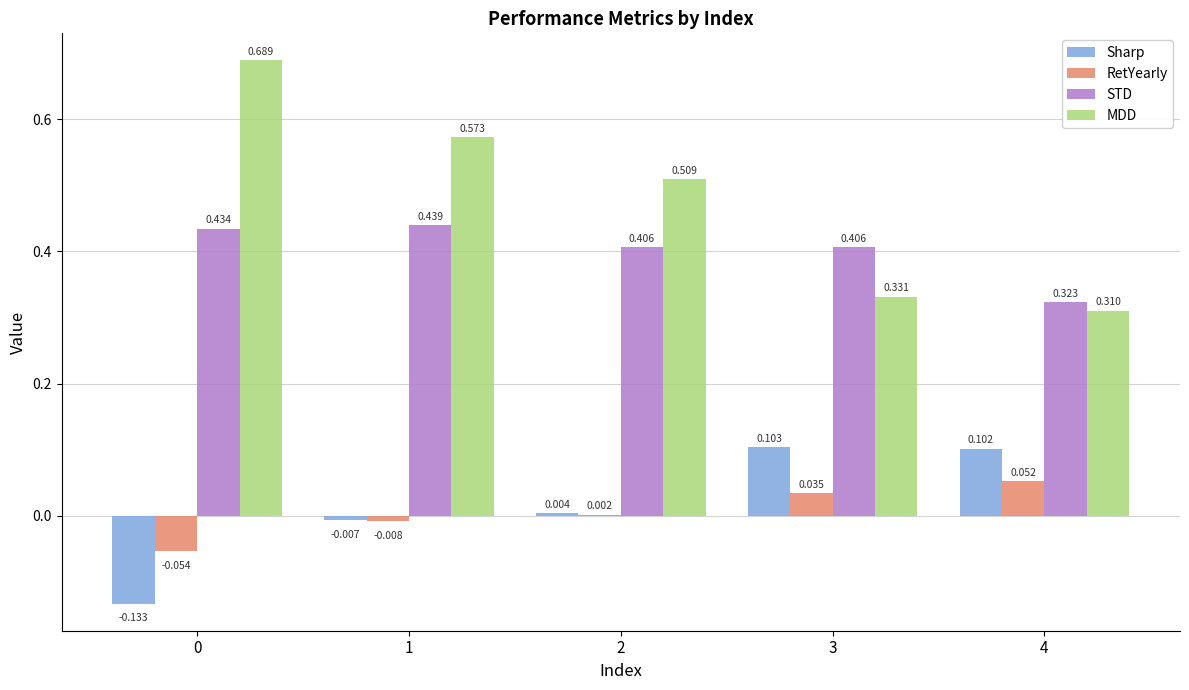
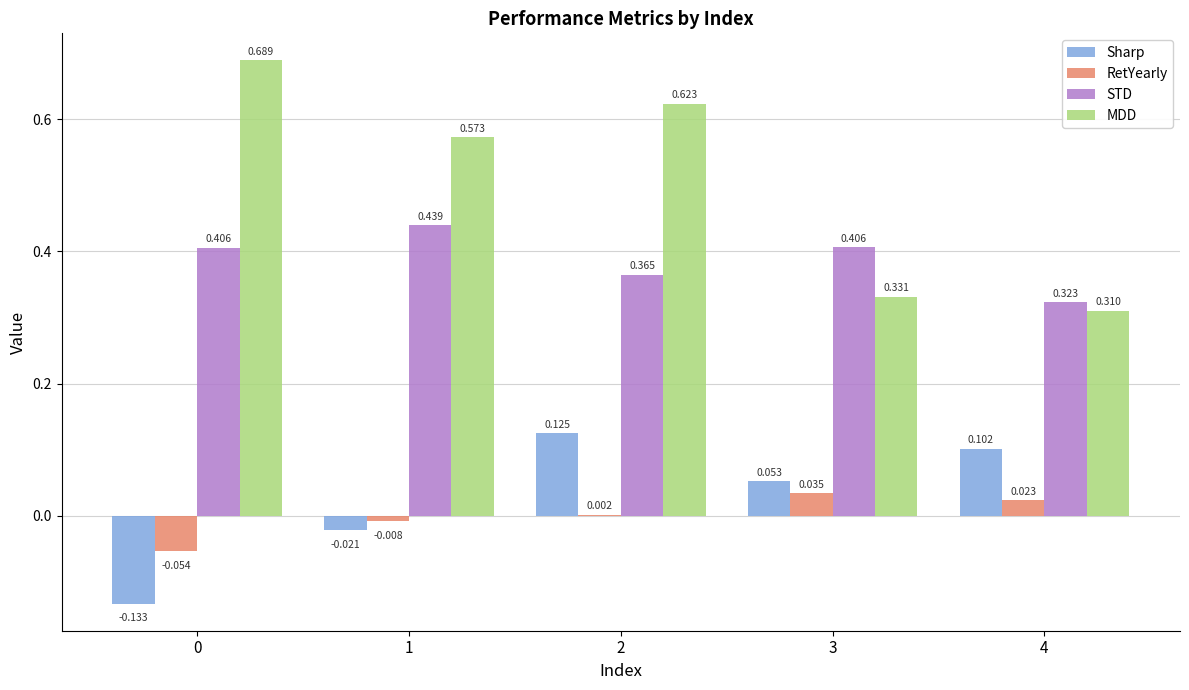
STD, 0: 0.434 -> 0.406
Sharp, 1: -0.007 -> -0.021
Sharp, 2: 0.004 -> 0.125
STD, 2: 0.406 -> 0.365
MDD, 2: 0.509 -> 0.623
Sharp, 3: 0.103 -> 0.053
RetYearly, 4: 0.052 -> 0.023
